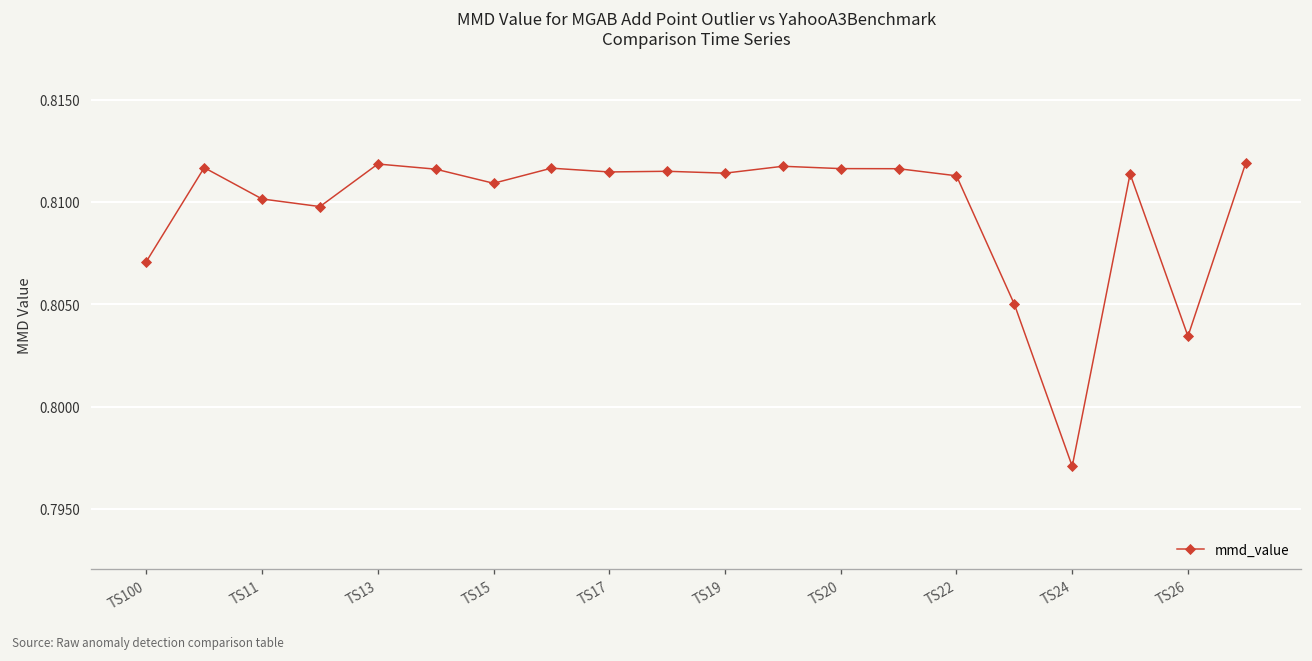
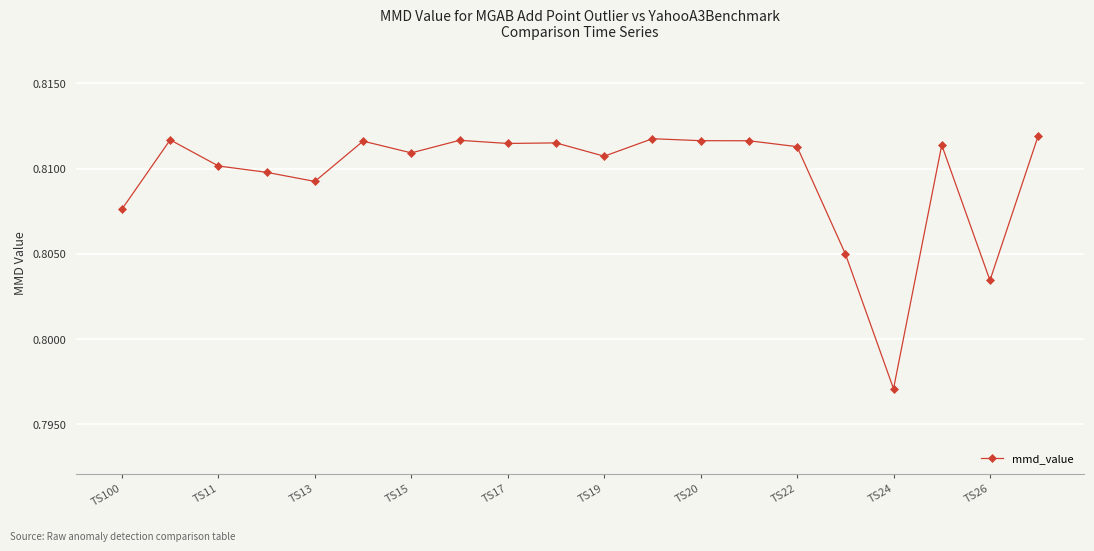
TS100: 0.8071 -> 0.8076
TS13: 0.8119 -> 0.8092
TS19: 0.8114 -> 0.8107
